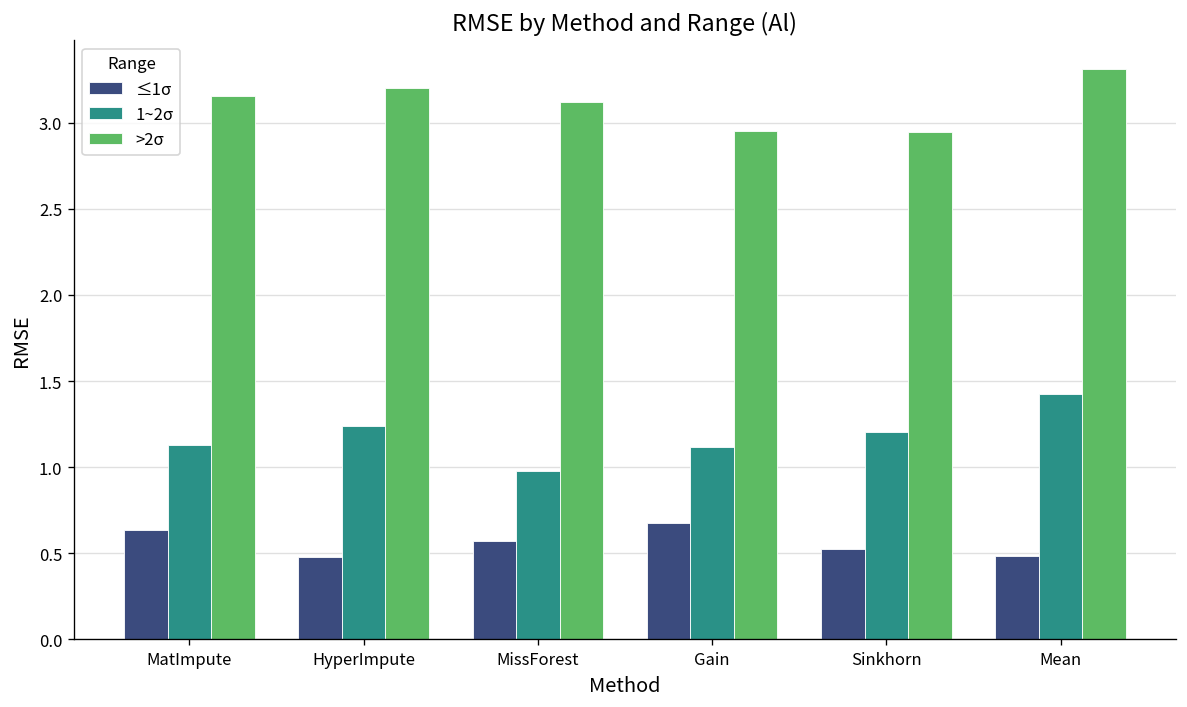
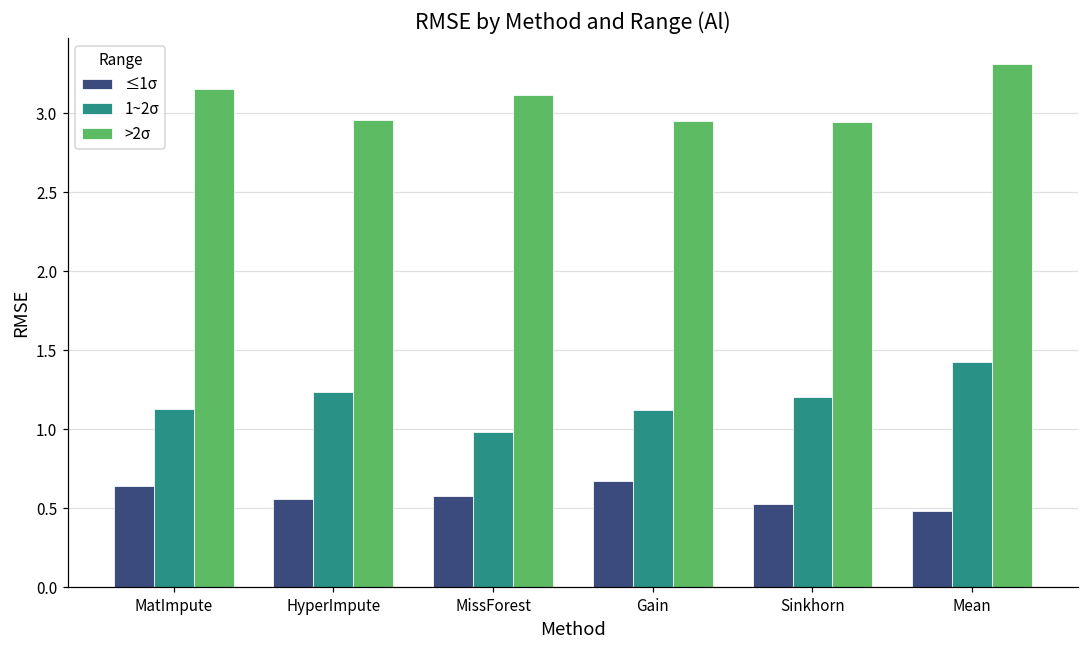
≤1σ, HyperImpute: 0.48 -> 0.56
>2σ, HyperImpute: 3.20 -> 2.96
